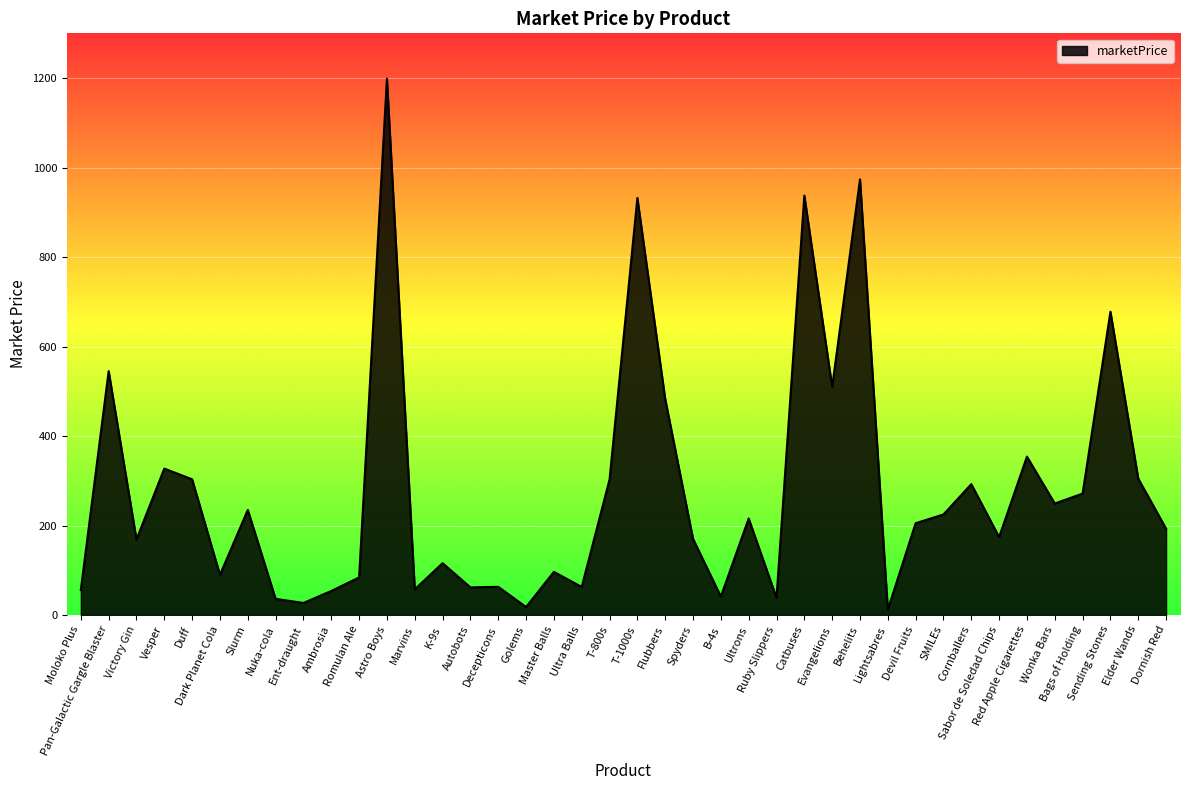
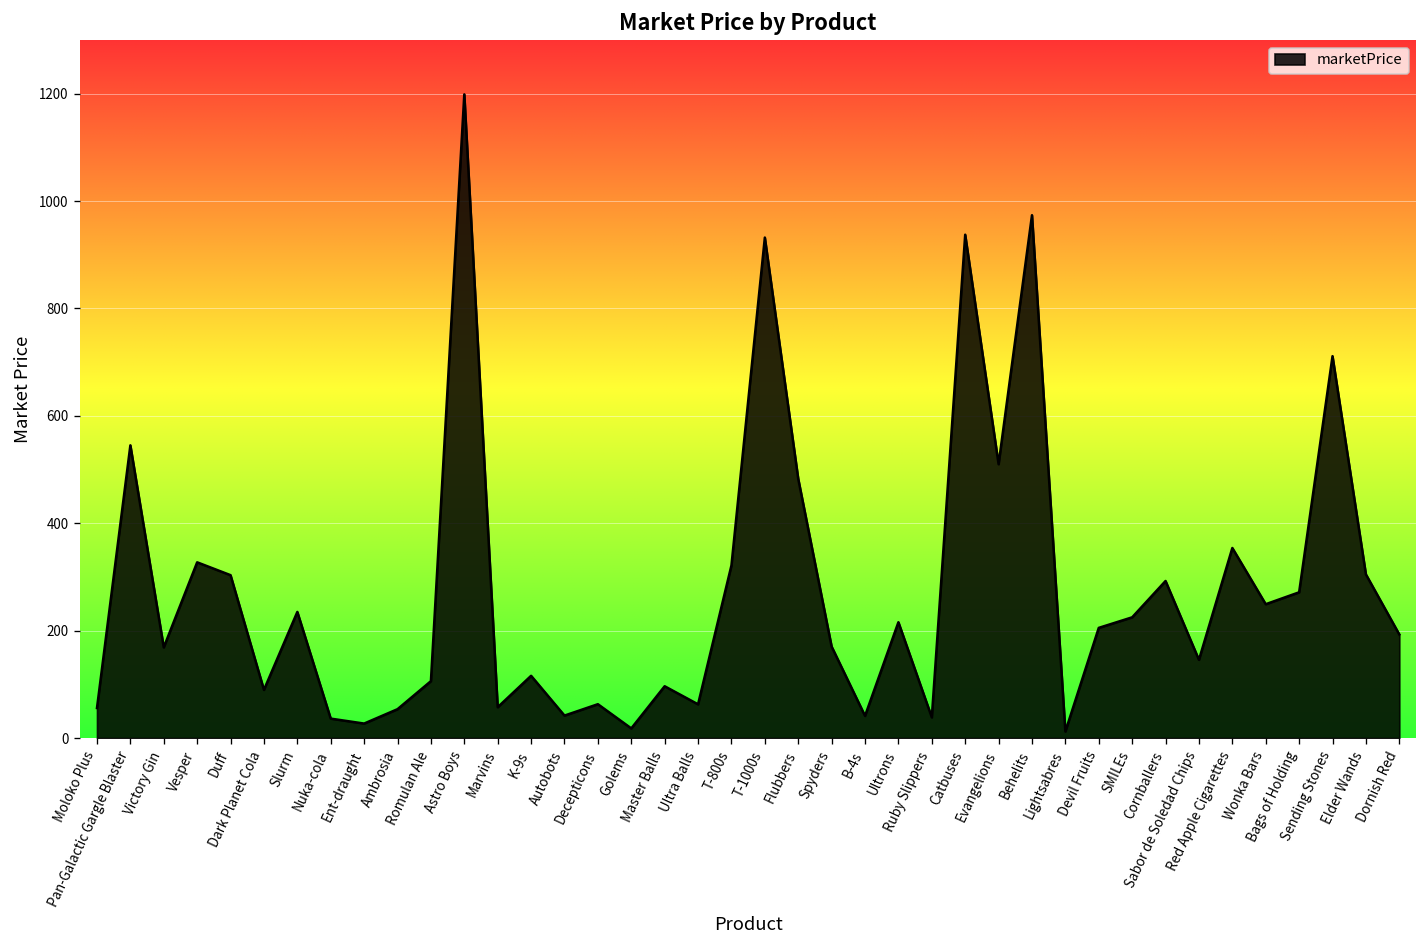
Romulan Ale: 80 -> 110
Autobots: 60 -> 40
T-800s: 300 -> 320
Sabor de Soledad Chips: 170 -> 150
Sending Stones: 680 -> 710
